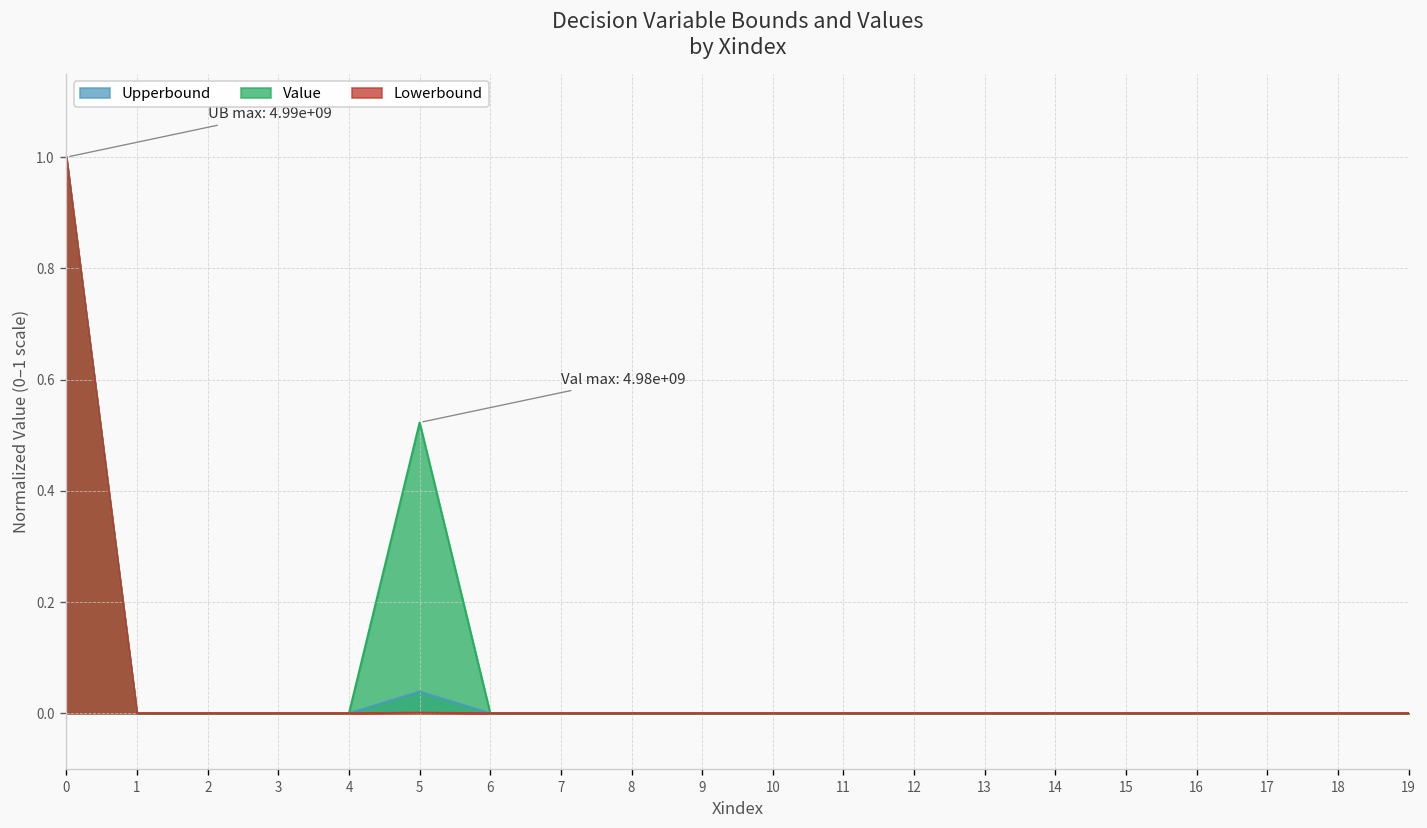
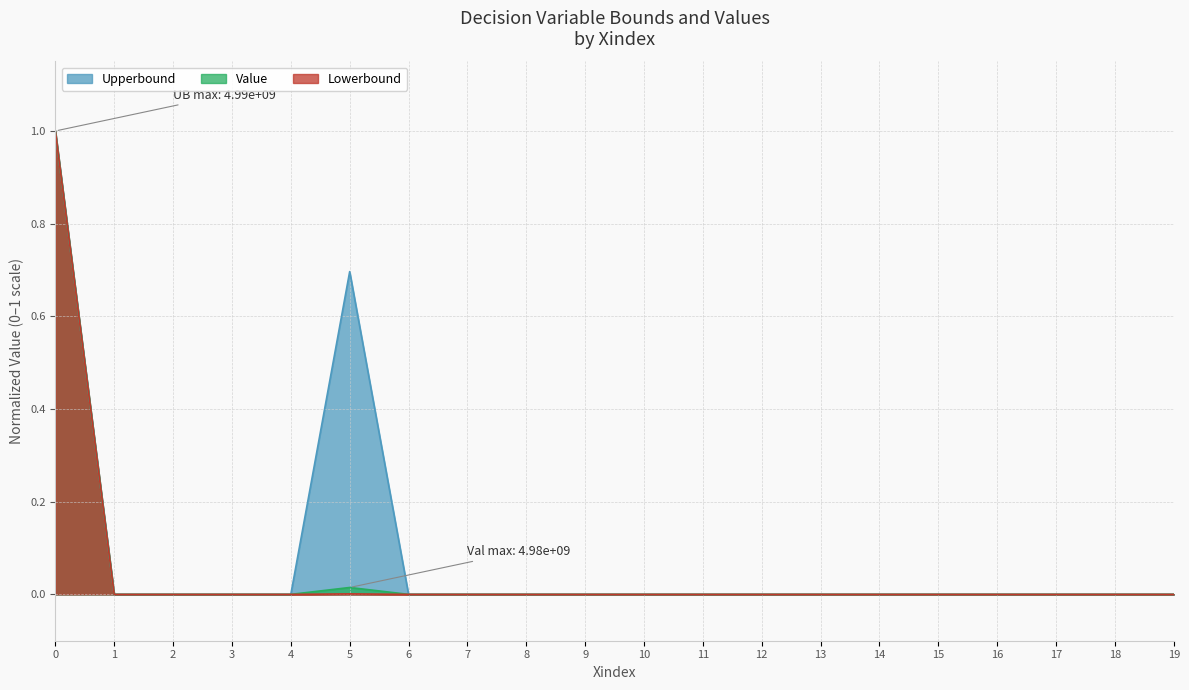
Upperbound, 5: 0.04 -> 0.70
Value, 5: 0.52 -> 0.01
